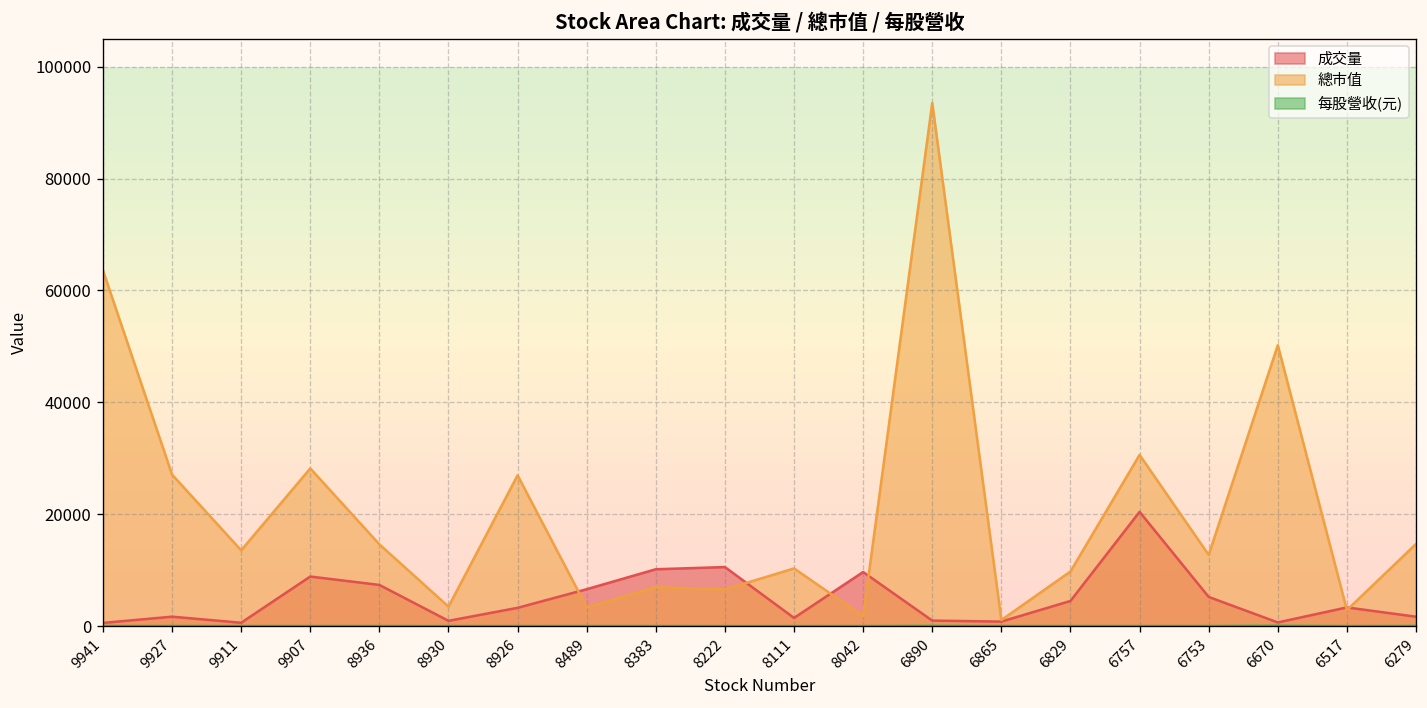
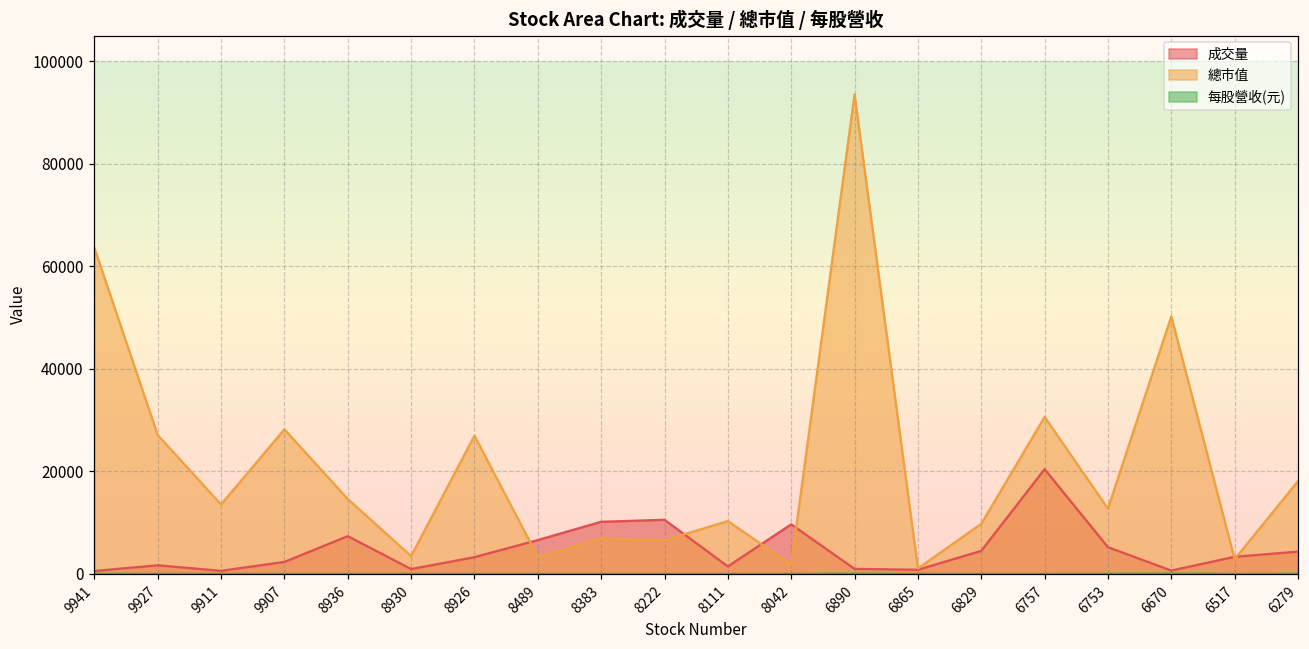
成交量, 9907: 9000 -> 2000
成交量, 6279: 2000 -> 4000
總市值, 6279: 15000 -> 18000
